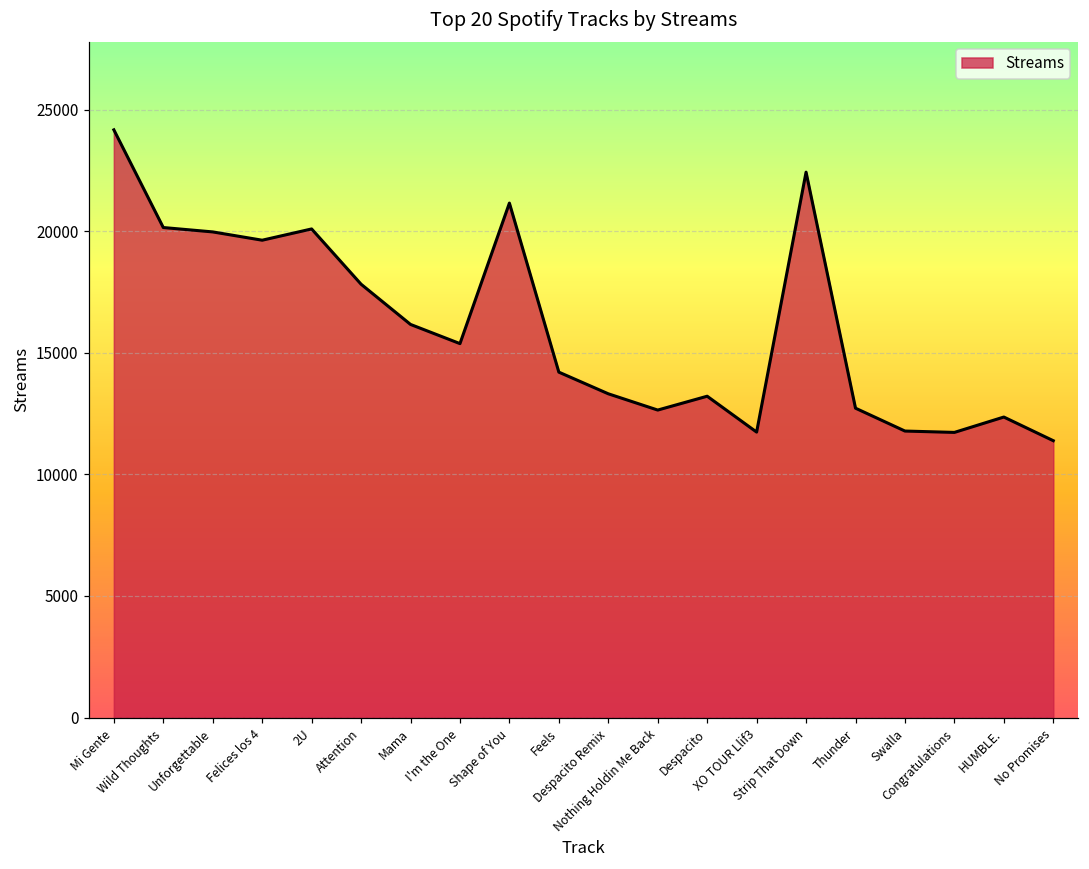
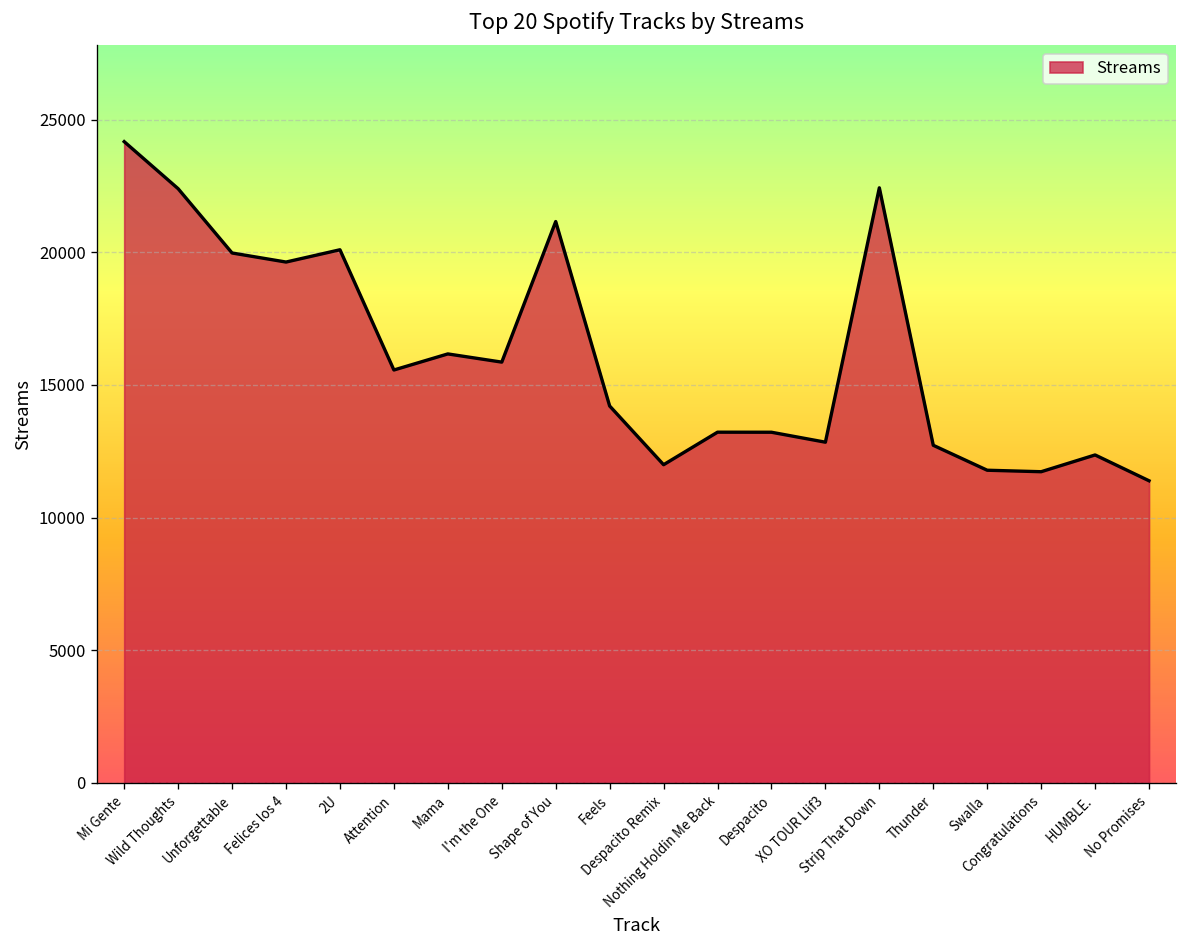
Wild Thoughts: 20200 -> 22400
Attention: 17800 -> 15600
I'm the One: 15400 -> 15900
Despacito Remix: 13300 -> 12000
Nothing Holdin Me Back: 12600 -> 13200
XO TOUR Llif3: 11700 -> 12800
